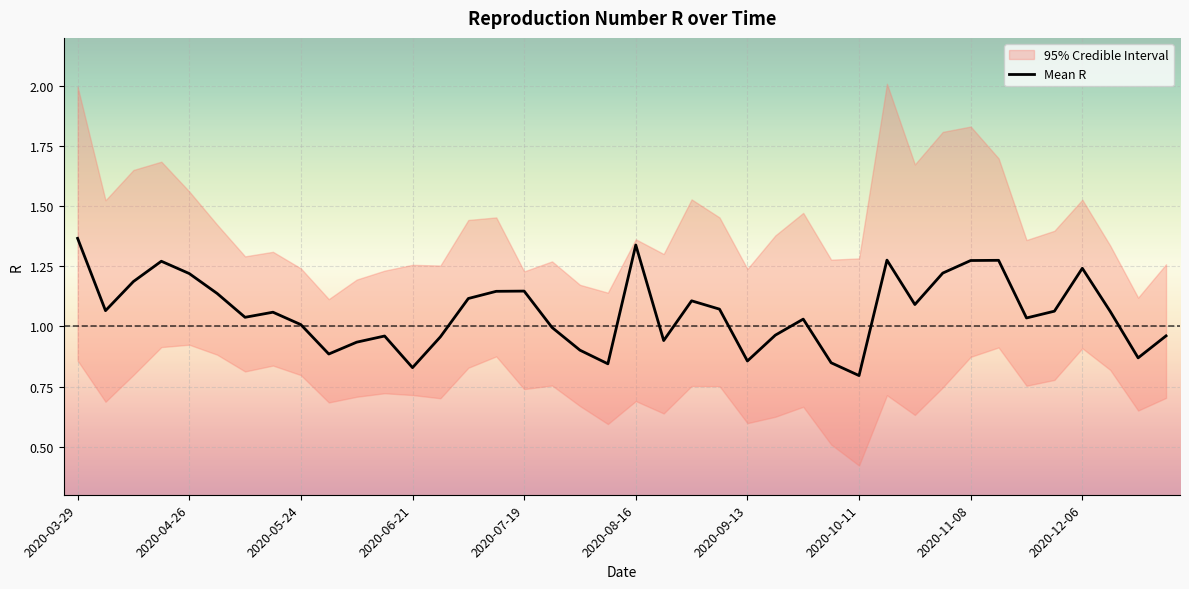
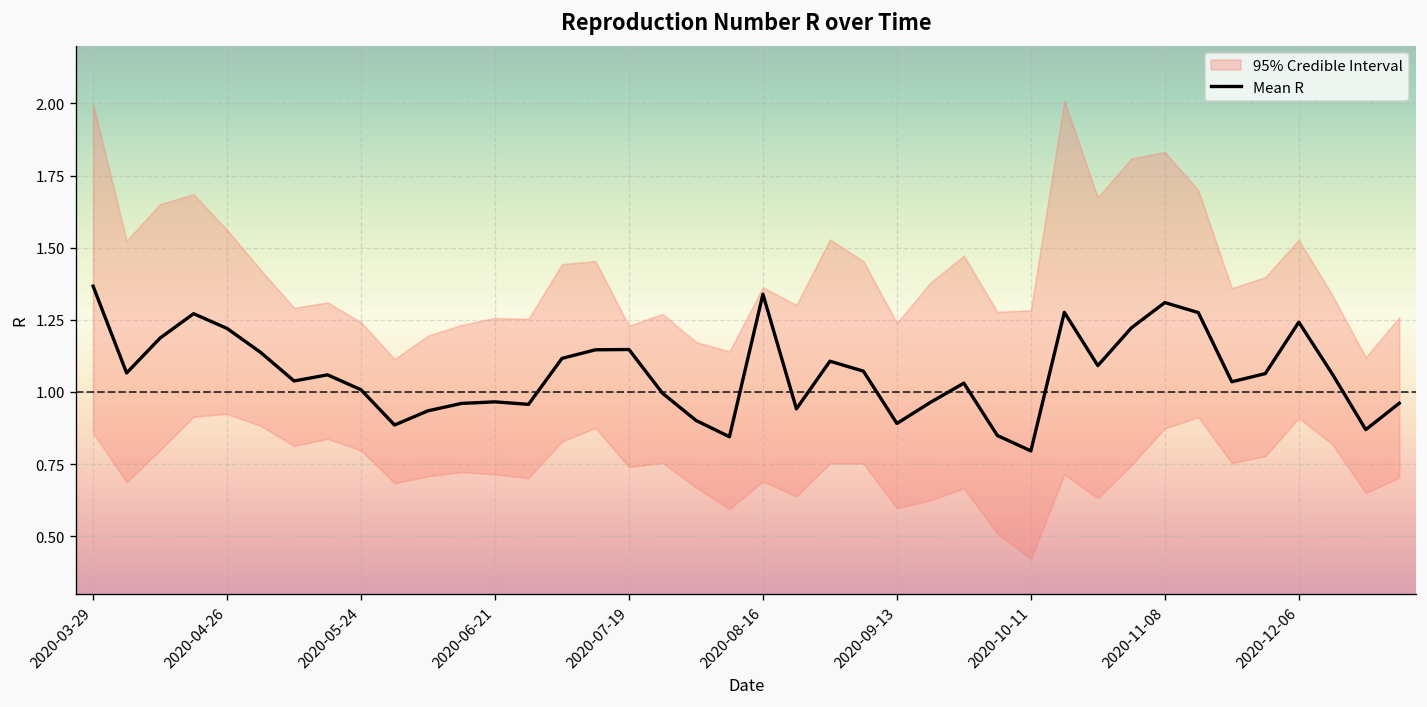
Mean R, 2020-06-21: 0.83 -> 0.97
Mean R, 2020-09-13: 0.86 -> 0.89
Mean R, 2020-11-08: 1.27 -> 1.31
